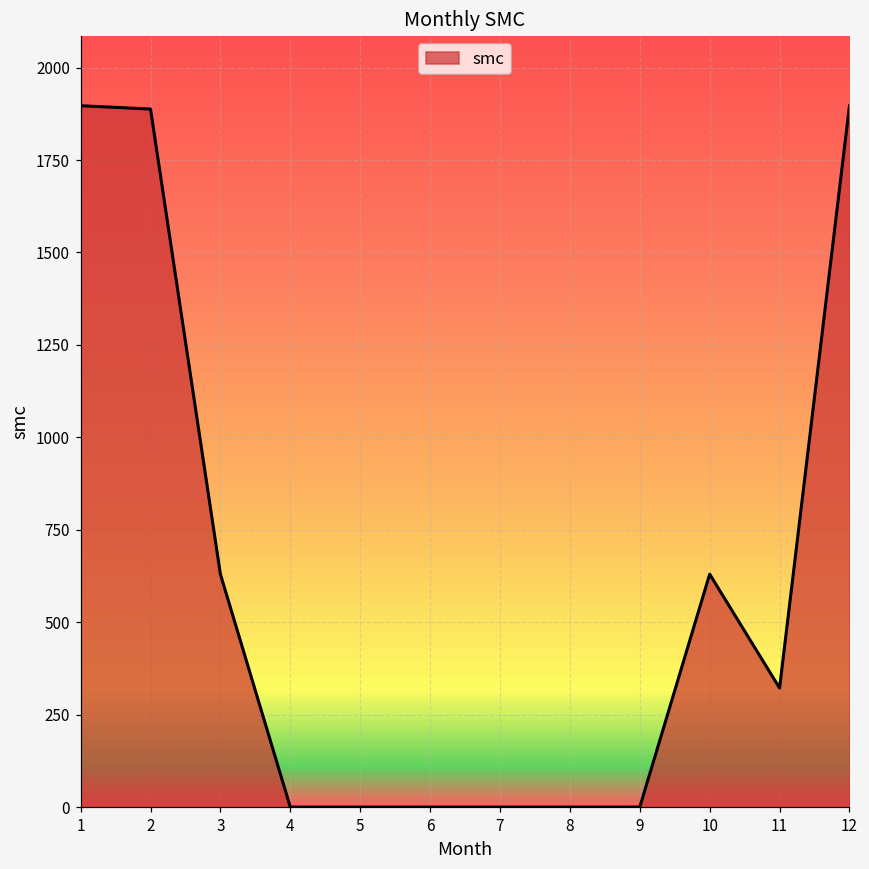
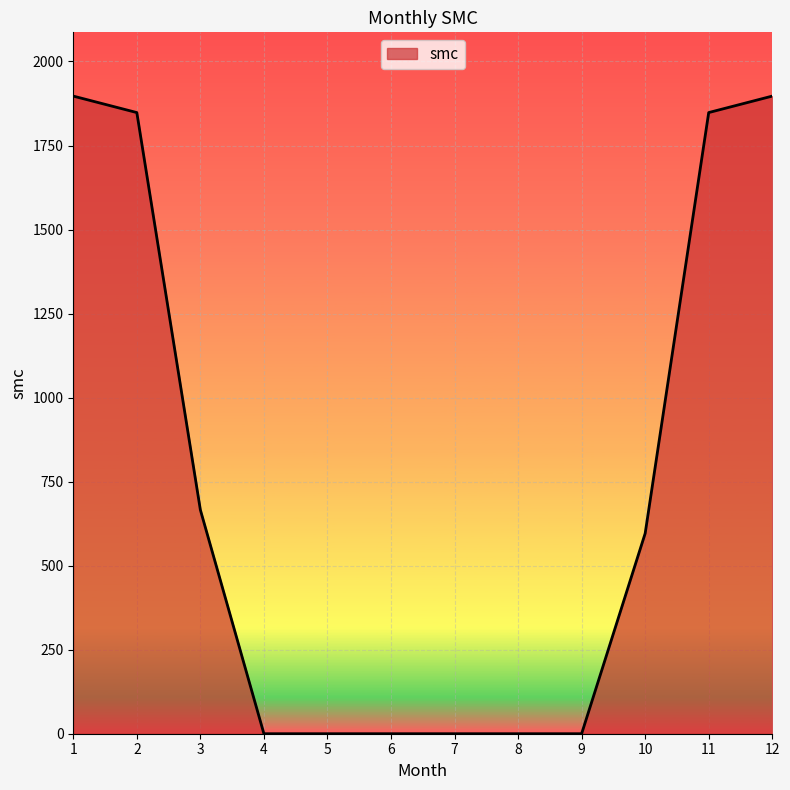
2: 1890 -> 1850
3: 630 -> 670
10: 630 -> 600
11: 320 -> 1850
